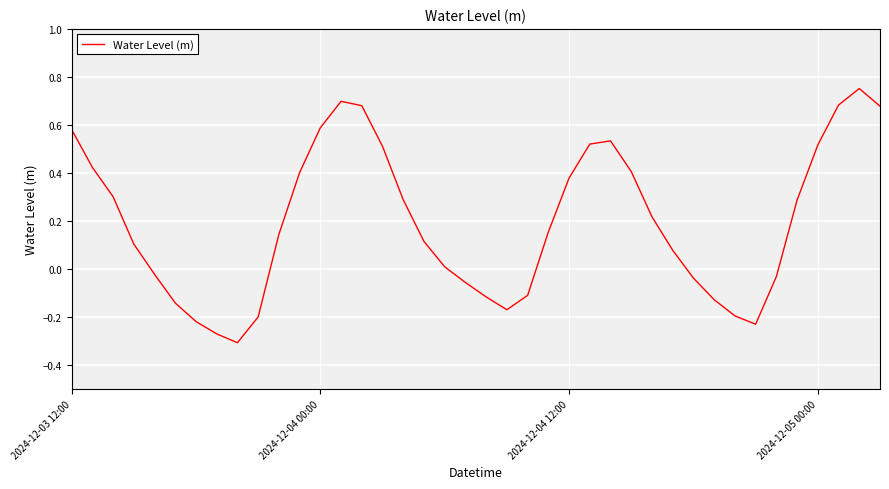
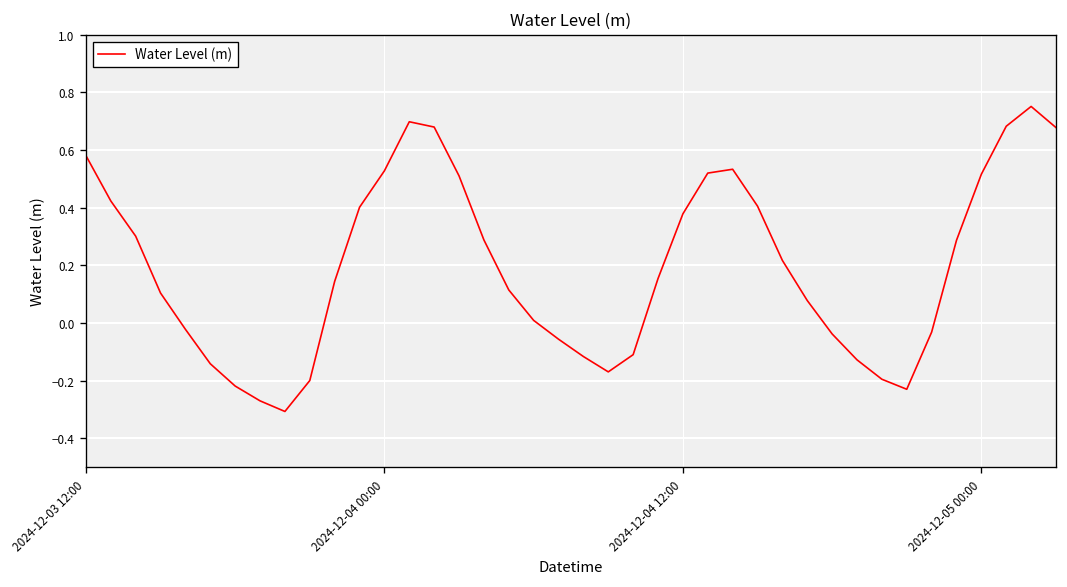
2024-12-04 00:00: 0.59 -> 0.53
